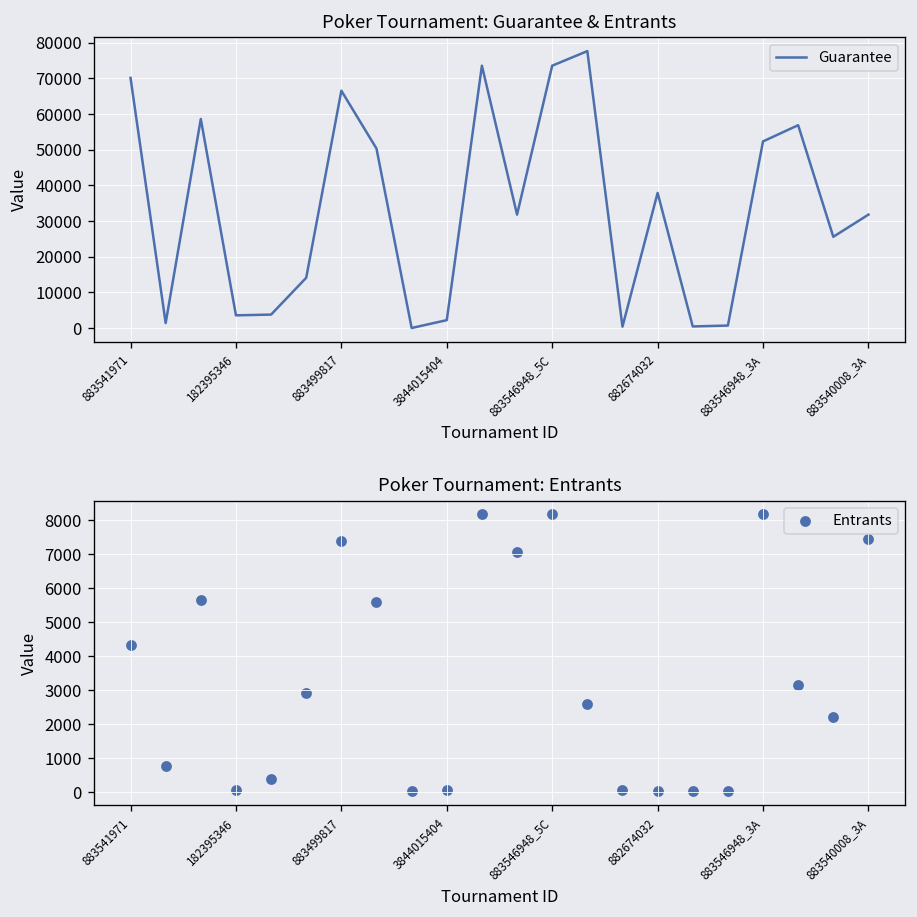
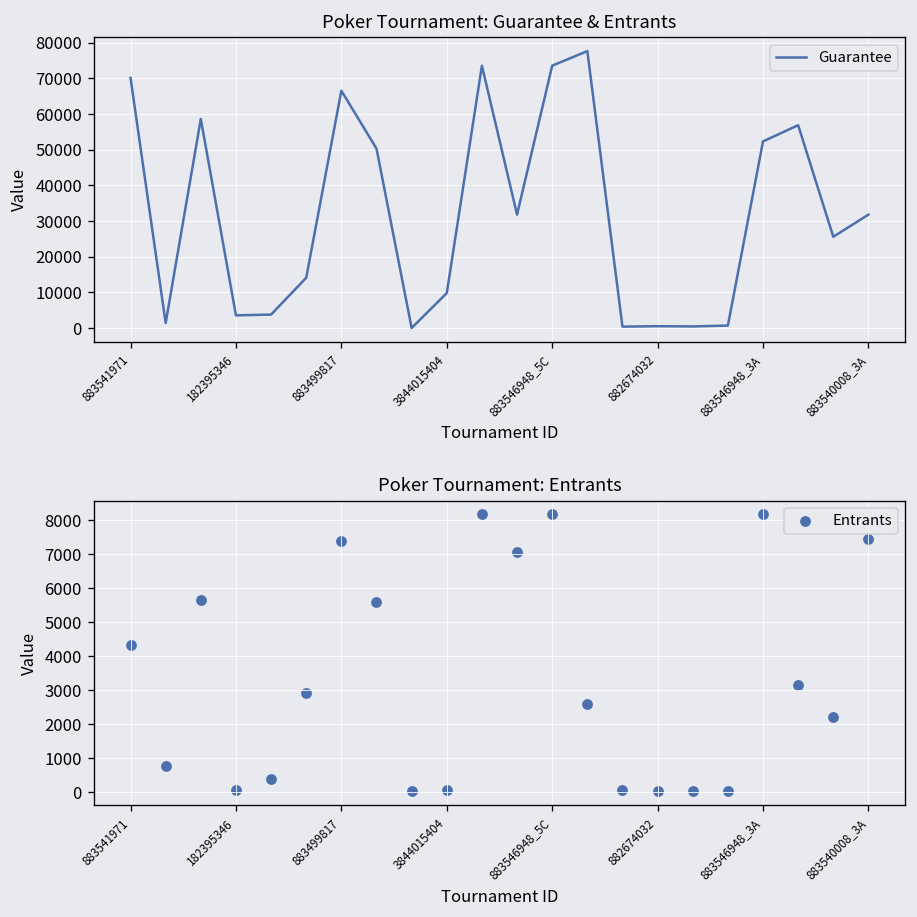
Poker Tournament: Guarantee & Entrants, 3844015404: 2000 -> 10000
Poker Tournament: Guarantee & Entrants, 882674032: 38000 -> 1000
